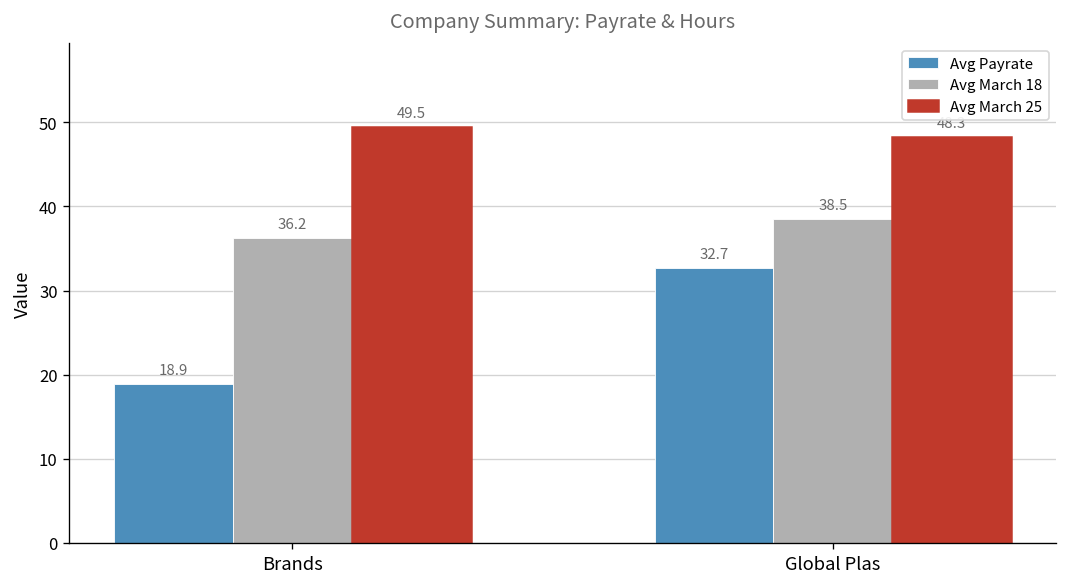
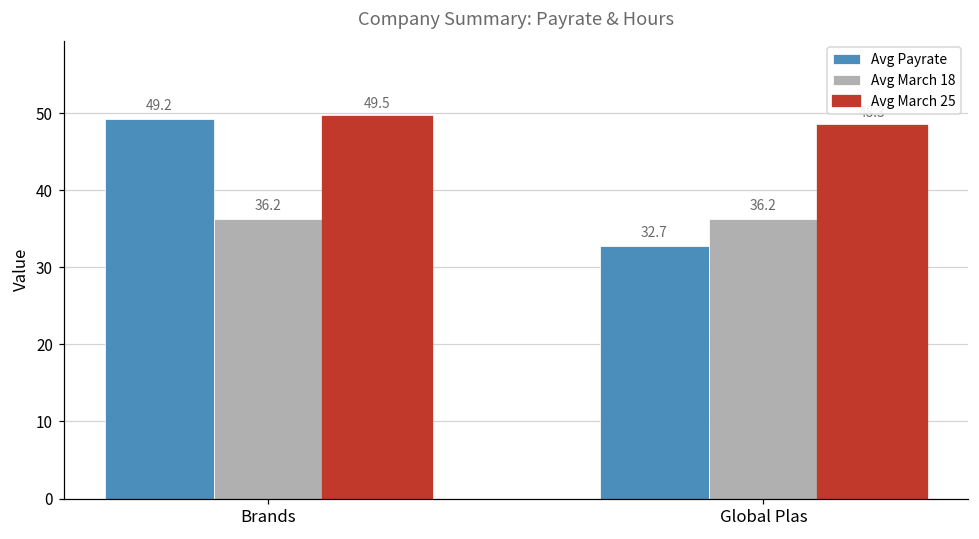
Avg Payrate, Brands: 18.9 -> 49.2
Avg March 18, Global Plas: 38.5 -> 36.2
